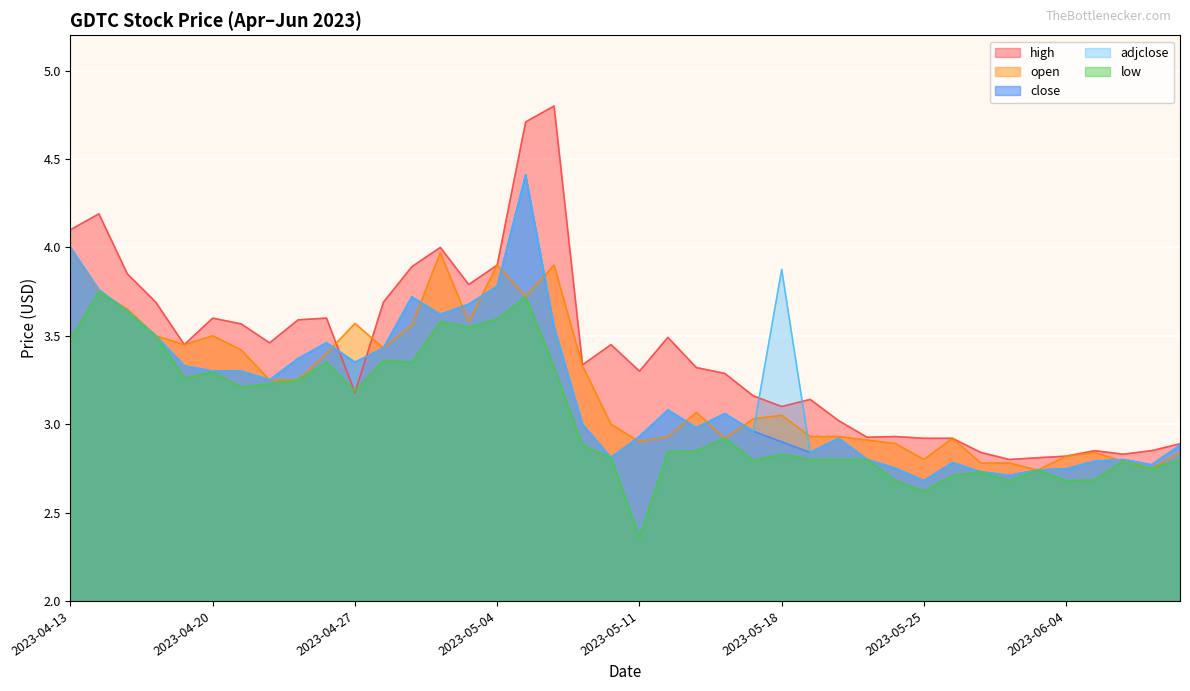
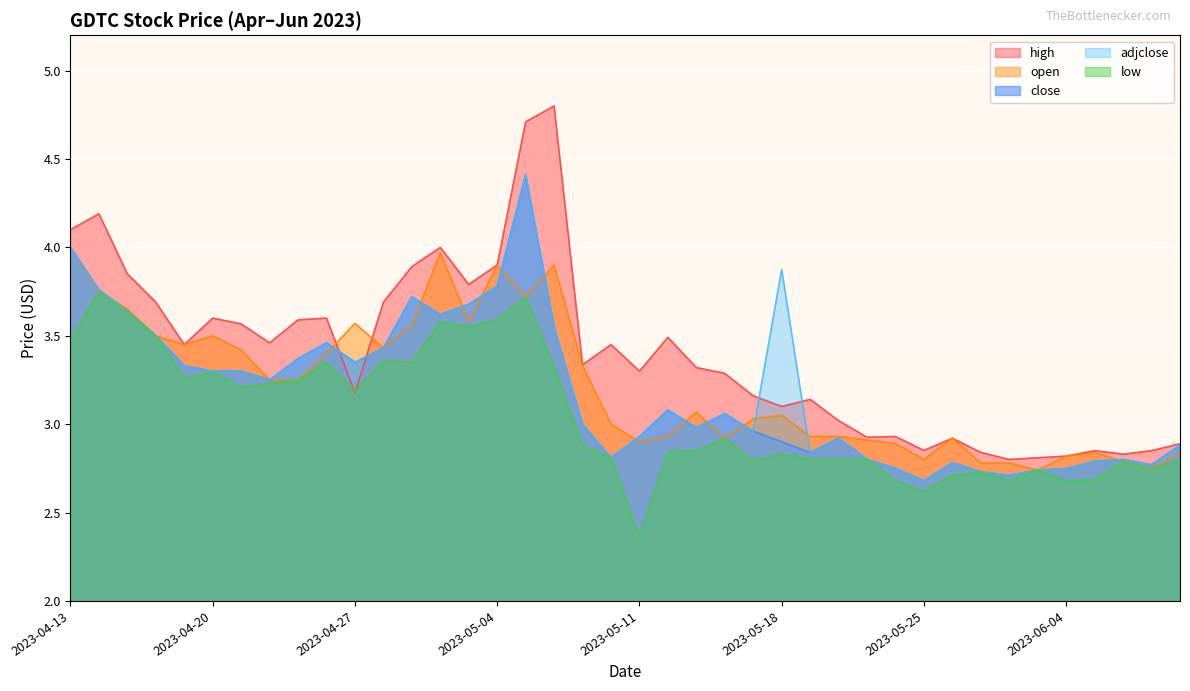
high, 2023-05-25: 2.92 -> 2.85
